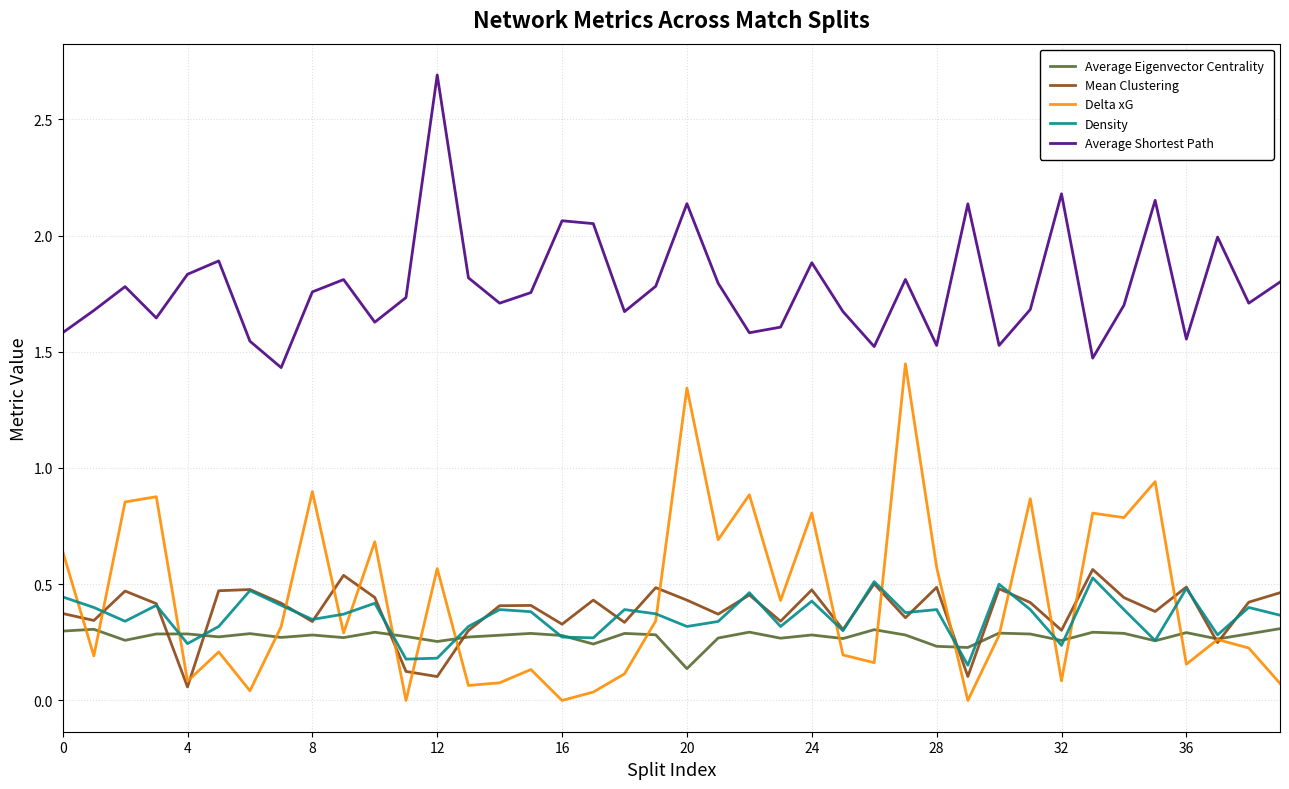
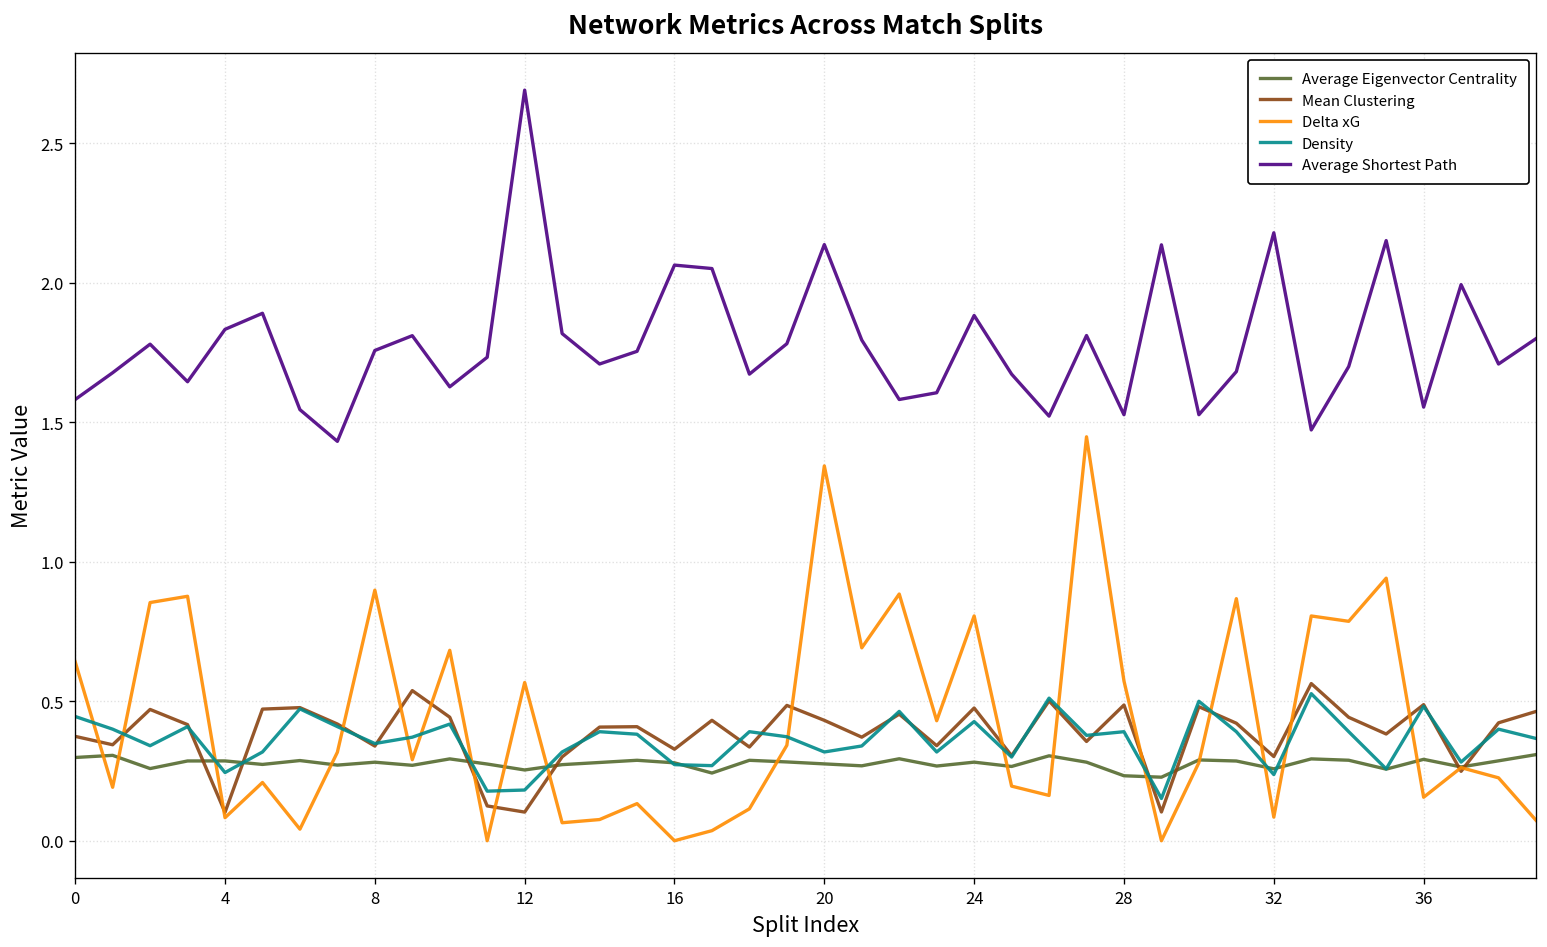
Mean Clustering, 4: 0.06 -> 0.10
Average Eigenvector Centrality, 20: 0.14 -> 0.28
